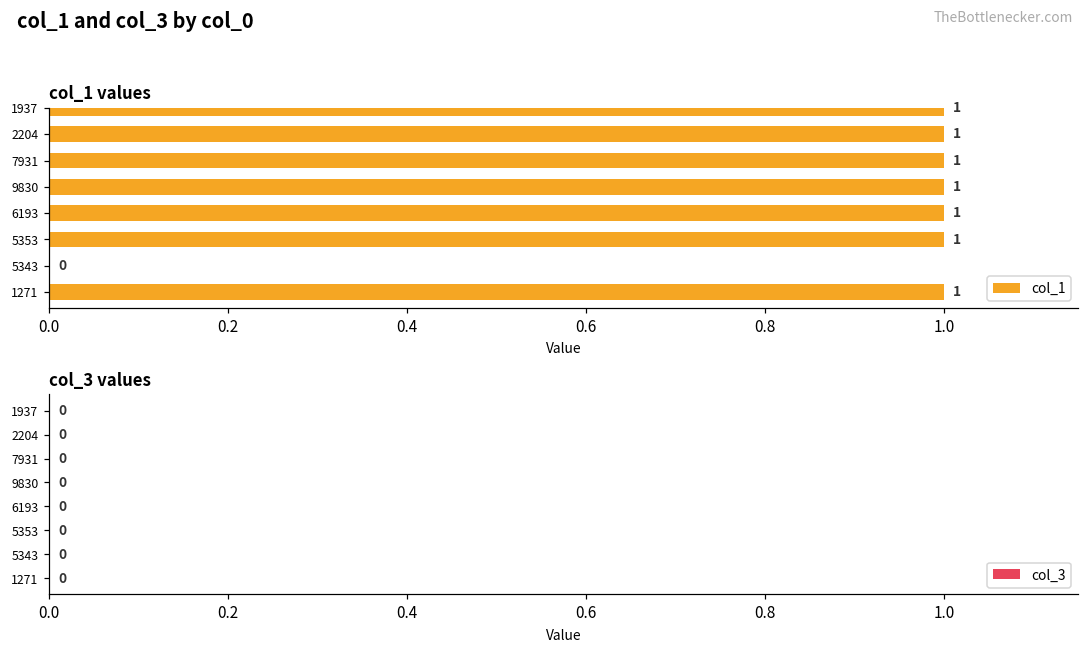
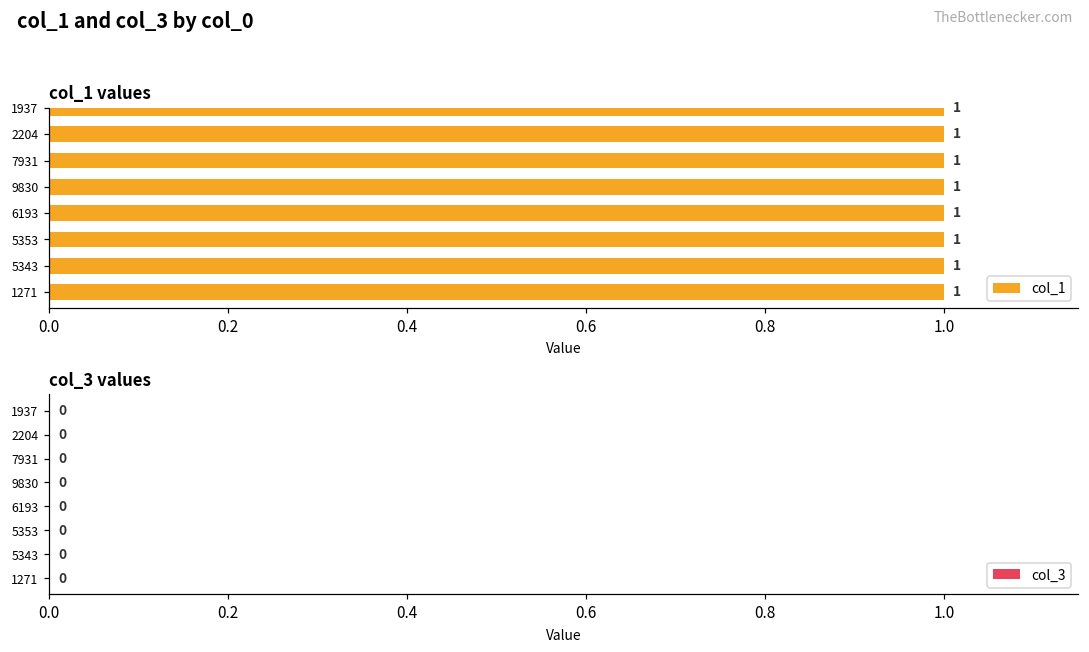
col_1 values, 5343: 0 -> 1
